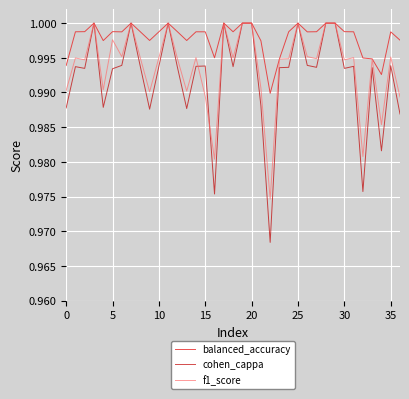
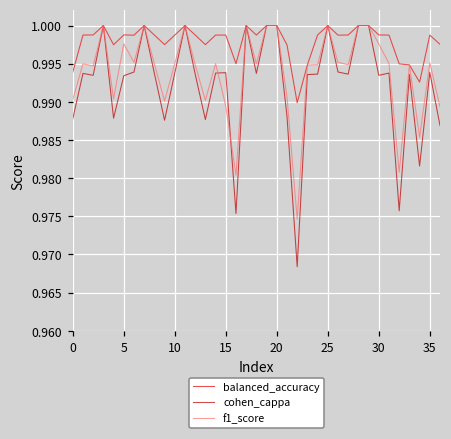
f1_score, 30: 0.995 -> 0.998
